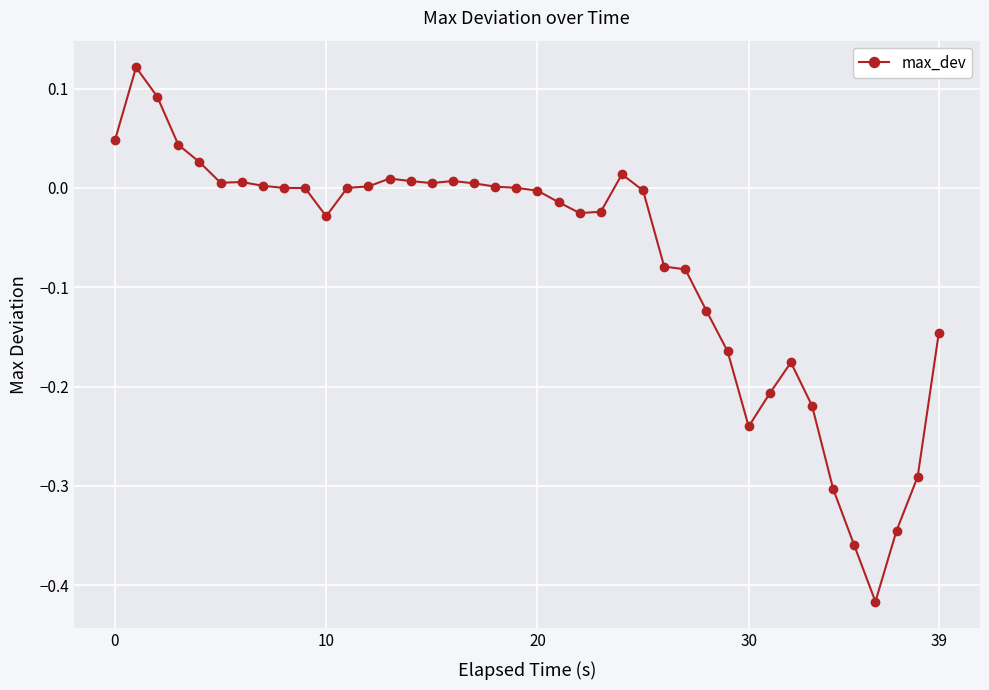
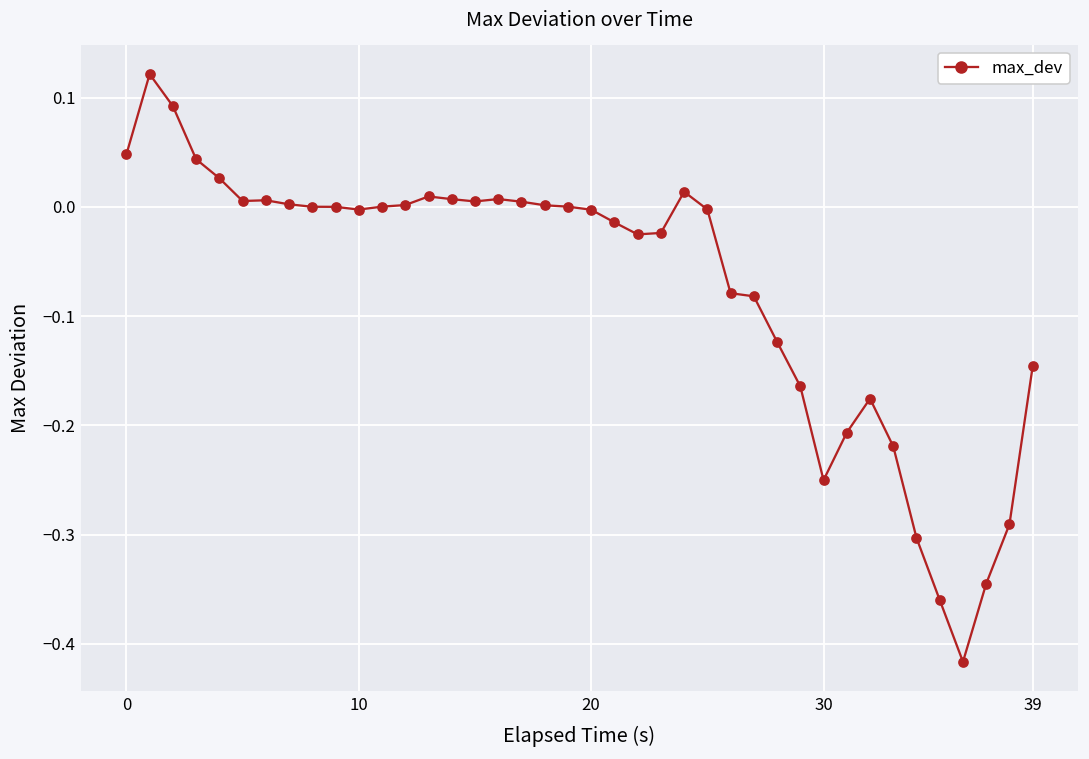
10: -0.03 -> 0.00
30: -0.24 -> -0.25
